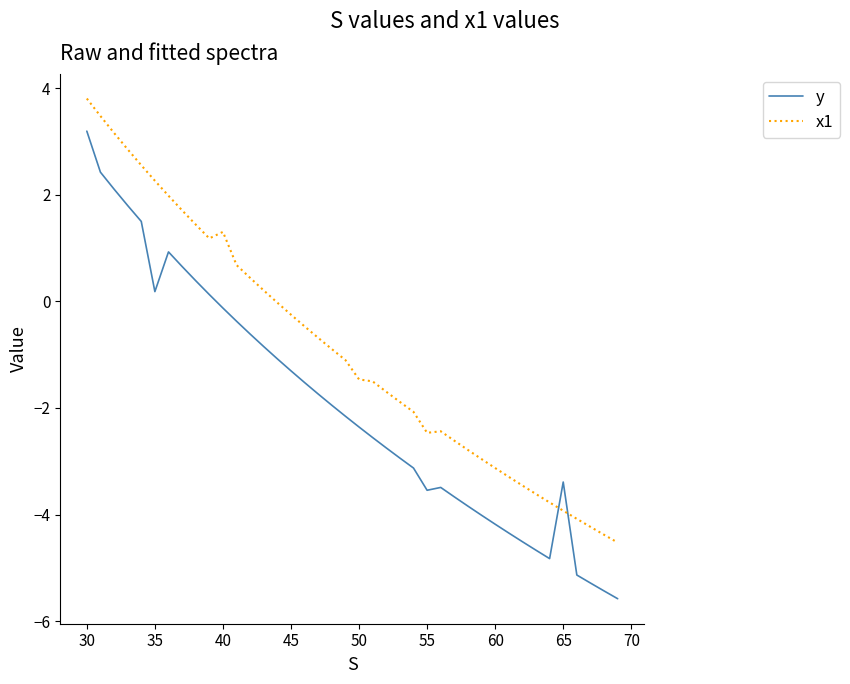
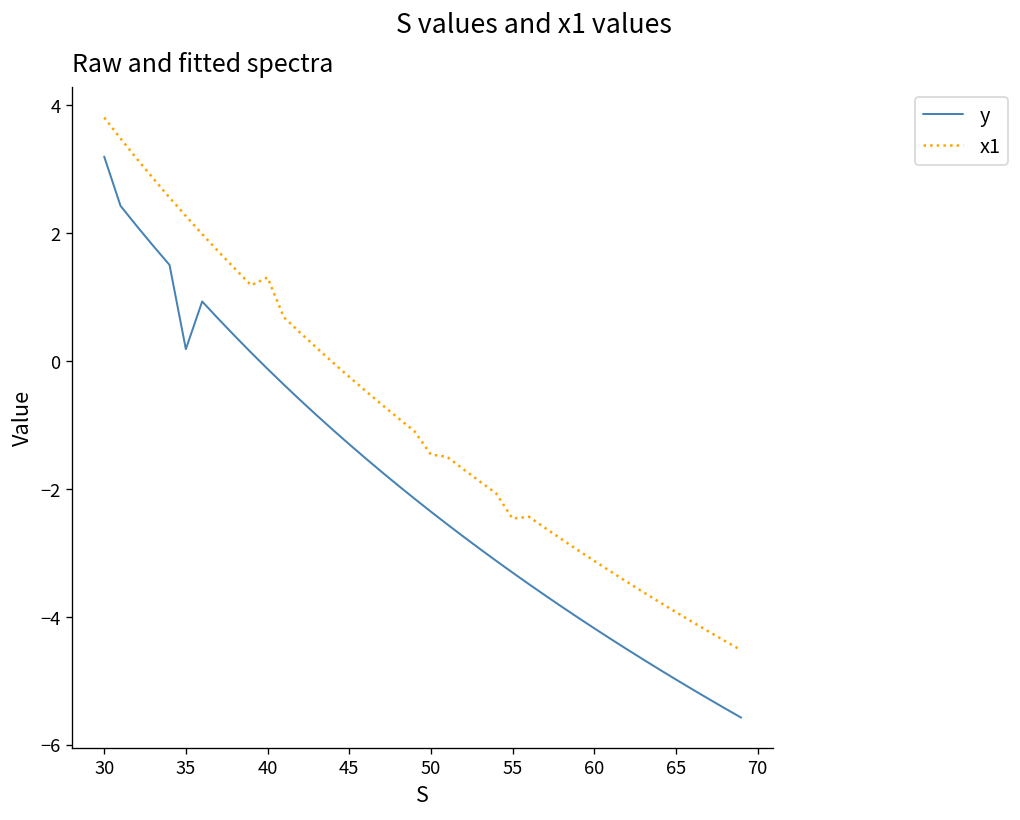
y, 55: -3.5 -> -3.3
y, 65: -3.4 -> -5.0
